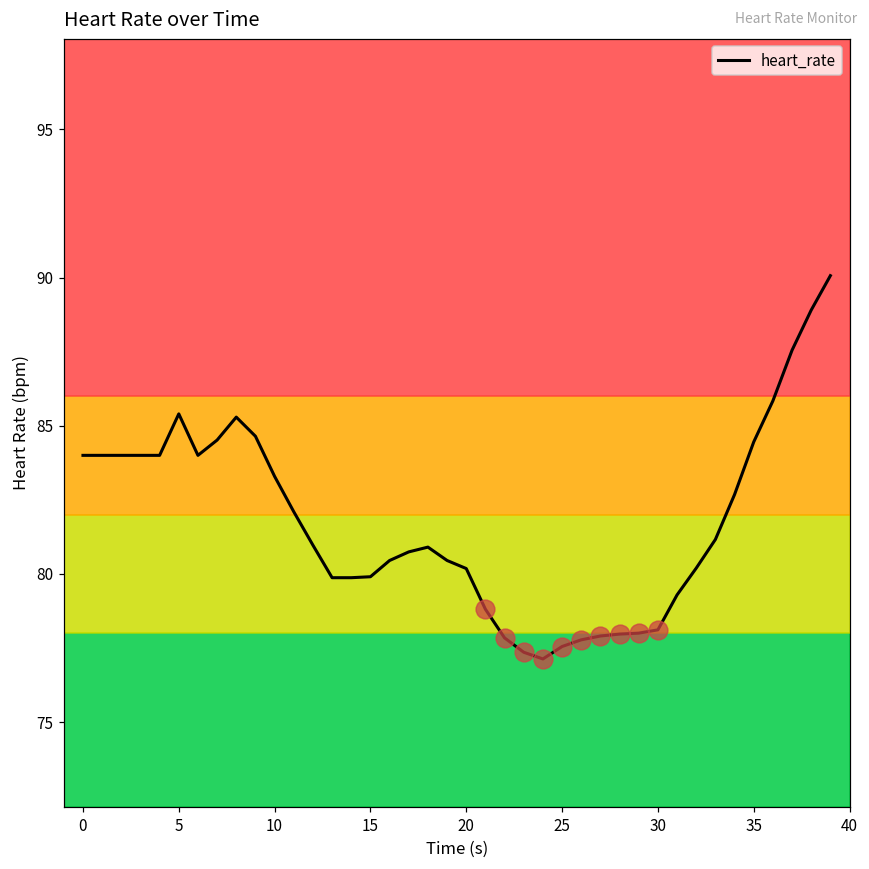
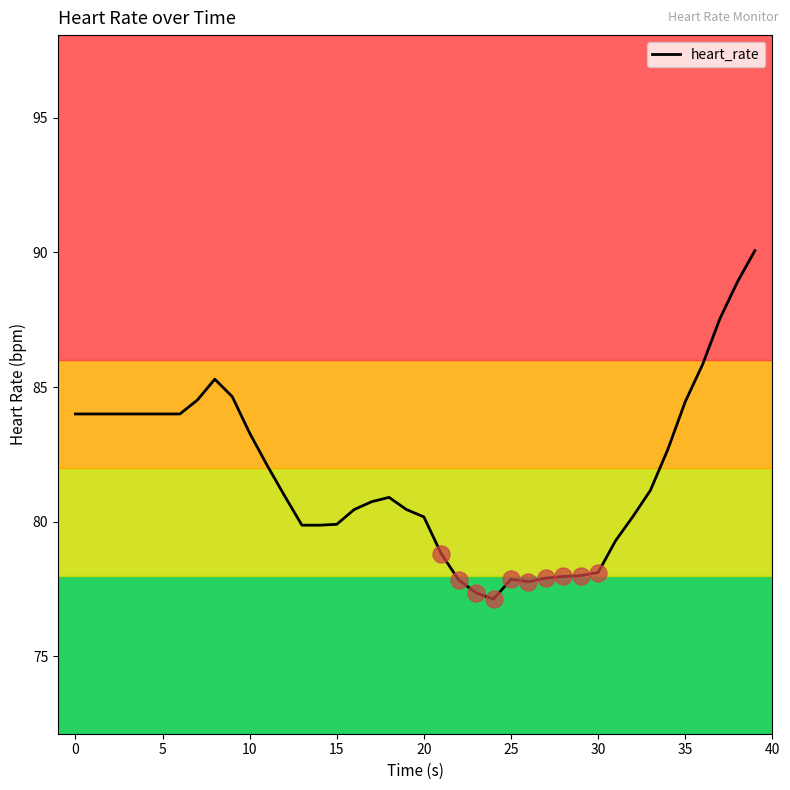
heart_rate, 5: 85.4 -> 84.0
heart_rate, 25: 77.5 -> 77.9
